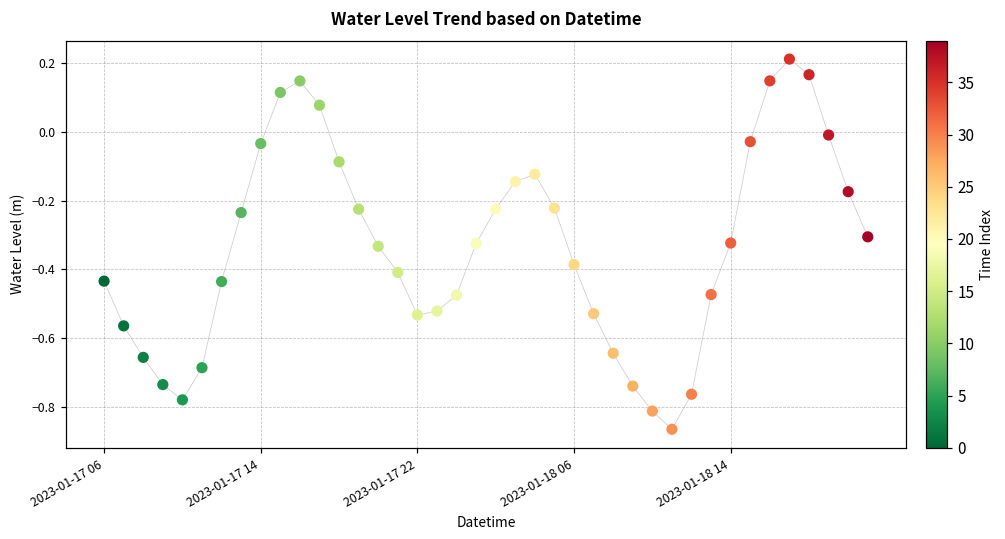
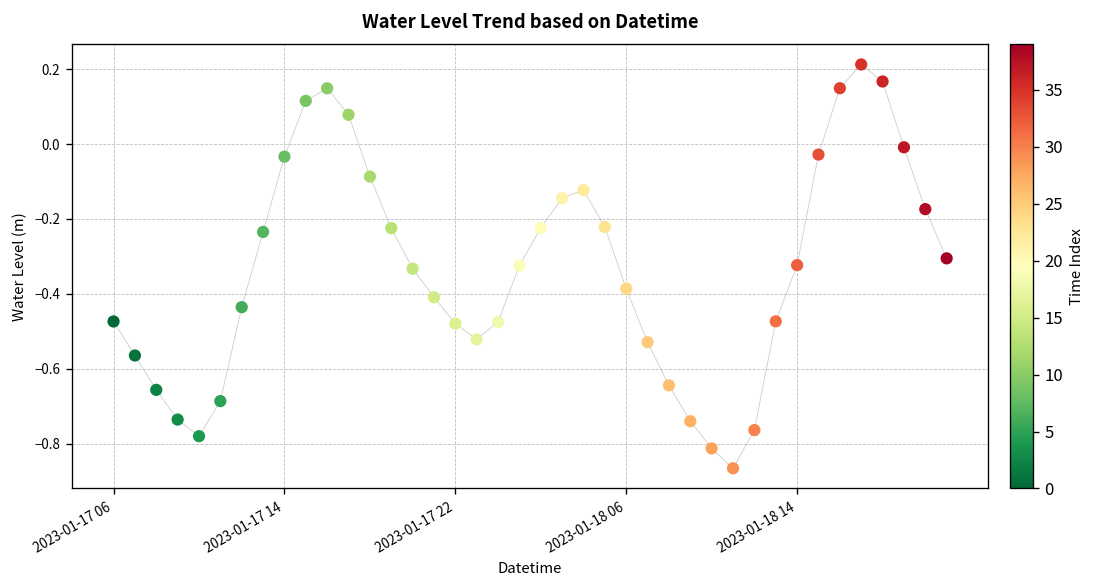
2023-01-17 06: -0.43 -> -0.47
2023-01-17 22: -0.53 -> -0.48
